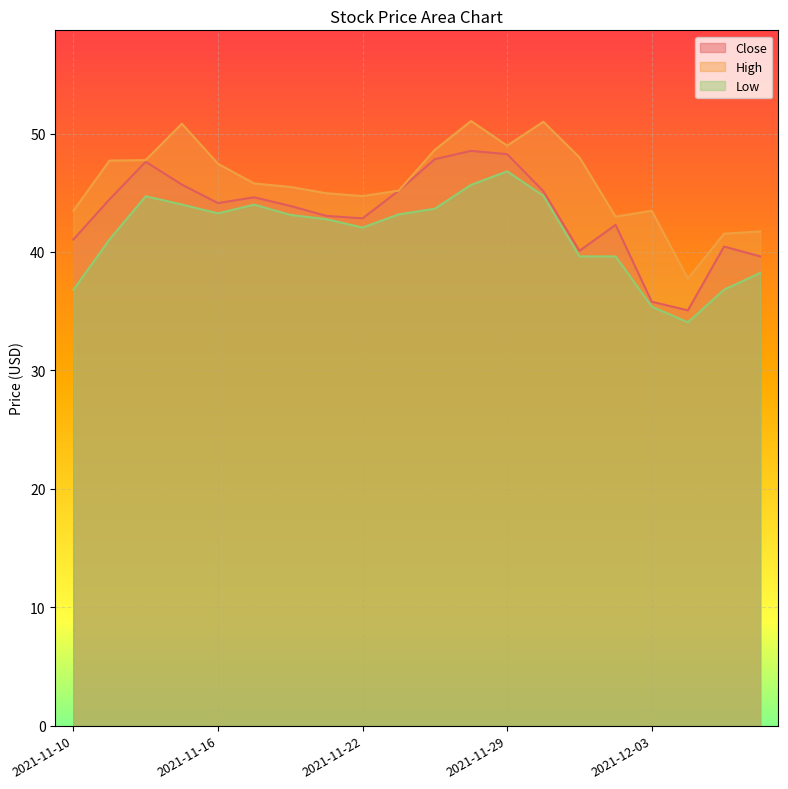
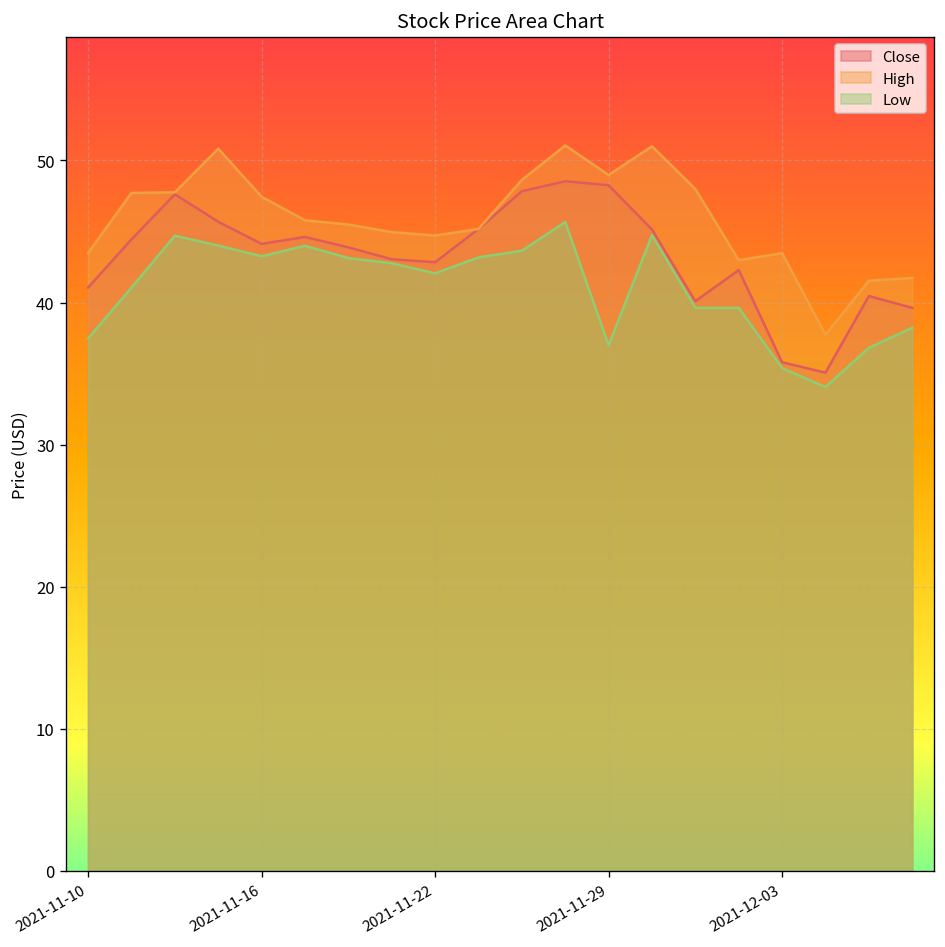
Low, 2021-11-10: 36.8 -> 37.5
Low, 2021-11-29: 46.8 -> 37.0
